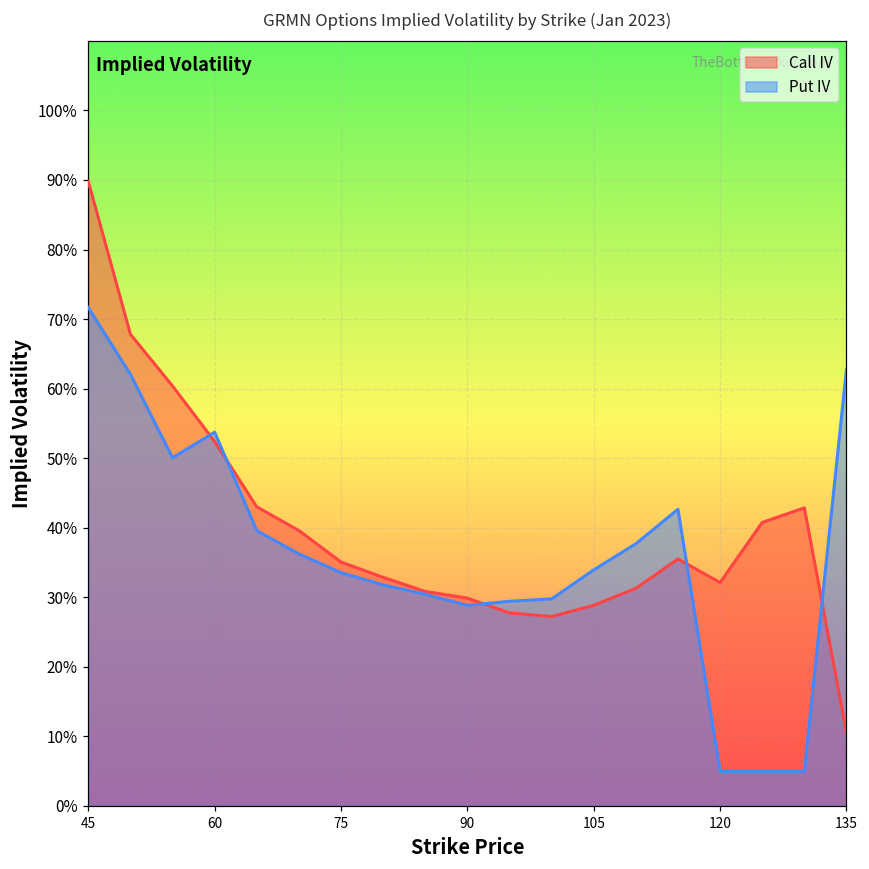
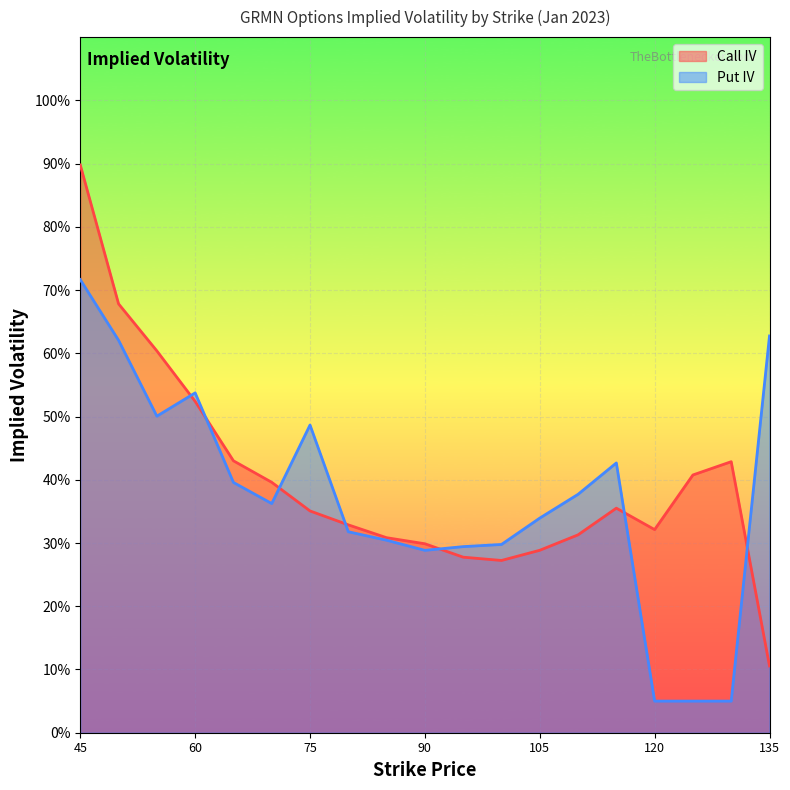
Put IV, 75: 34% -> 49%
